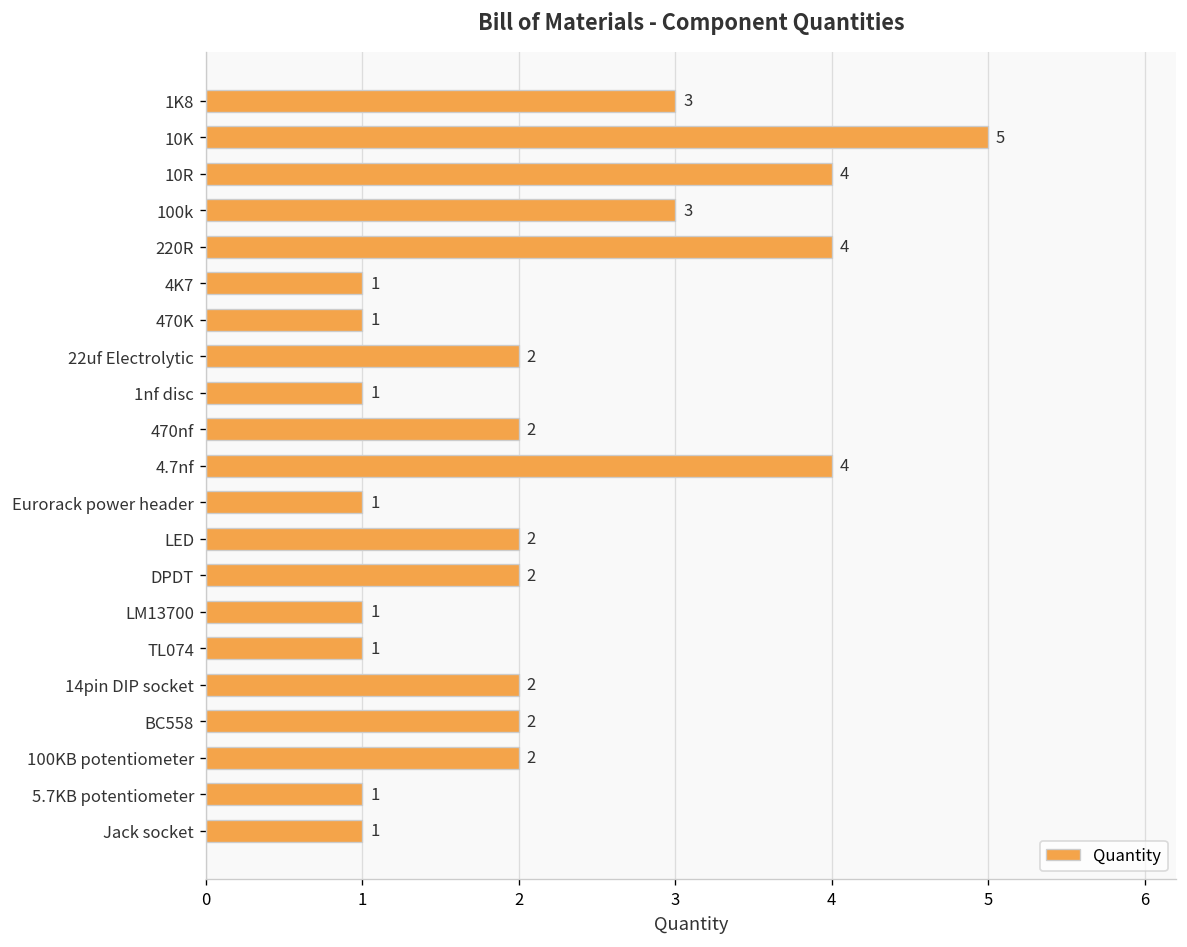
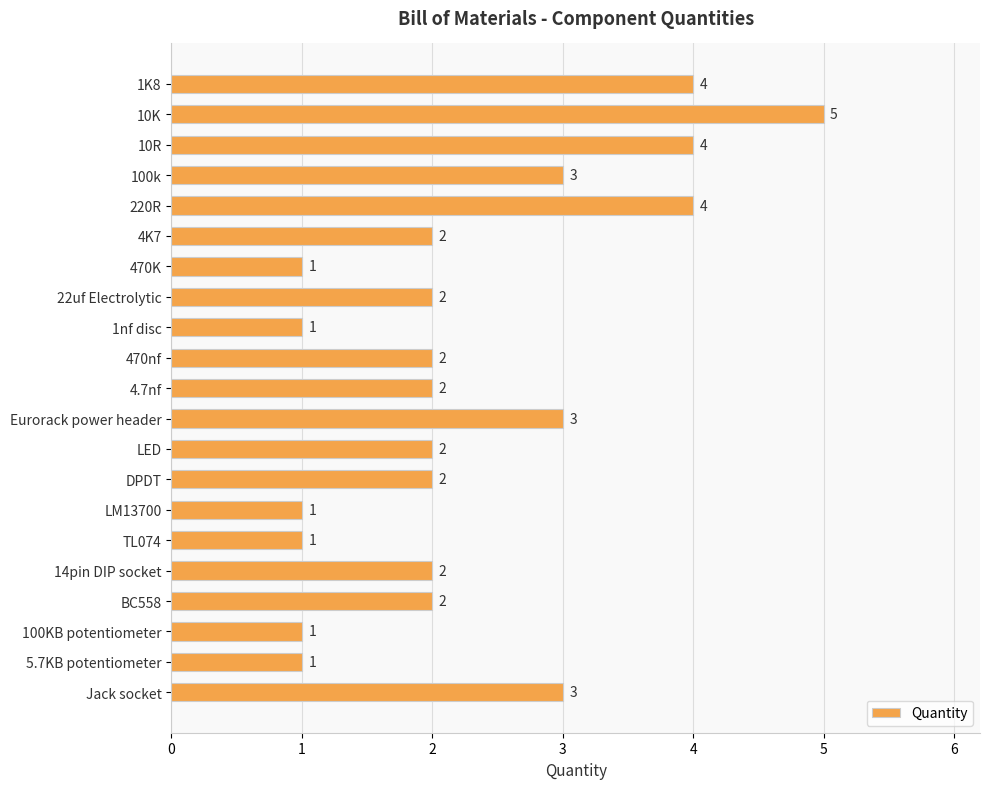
1K8: 3 -> 4
4K7: 1 -> 2
4.7nf: 4 -> 2
Eurorack power header: 1 -> 3
100KB potentiometer: 2 -> 1
Jack socket: 1 -> 3
